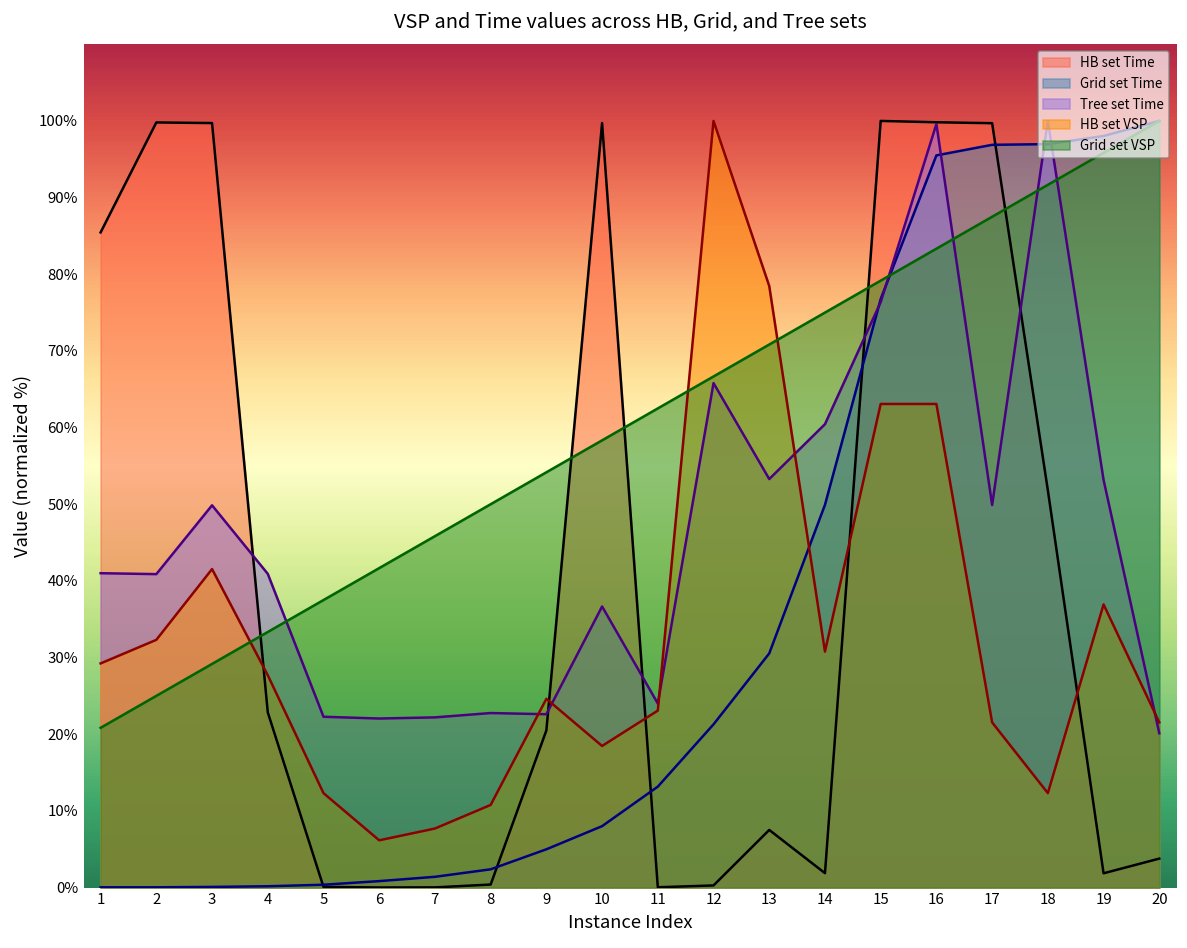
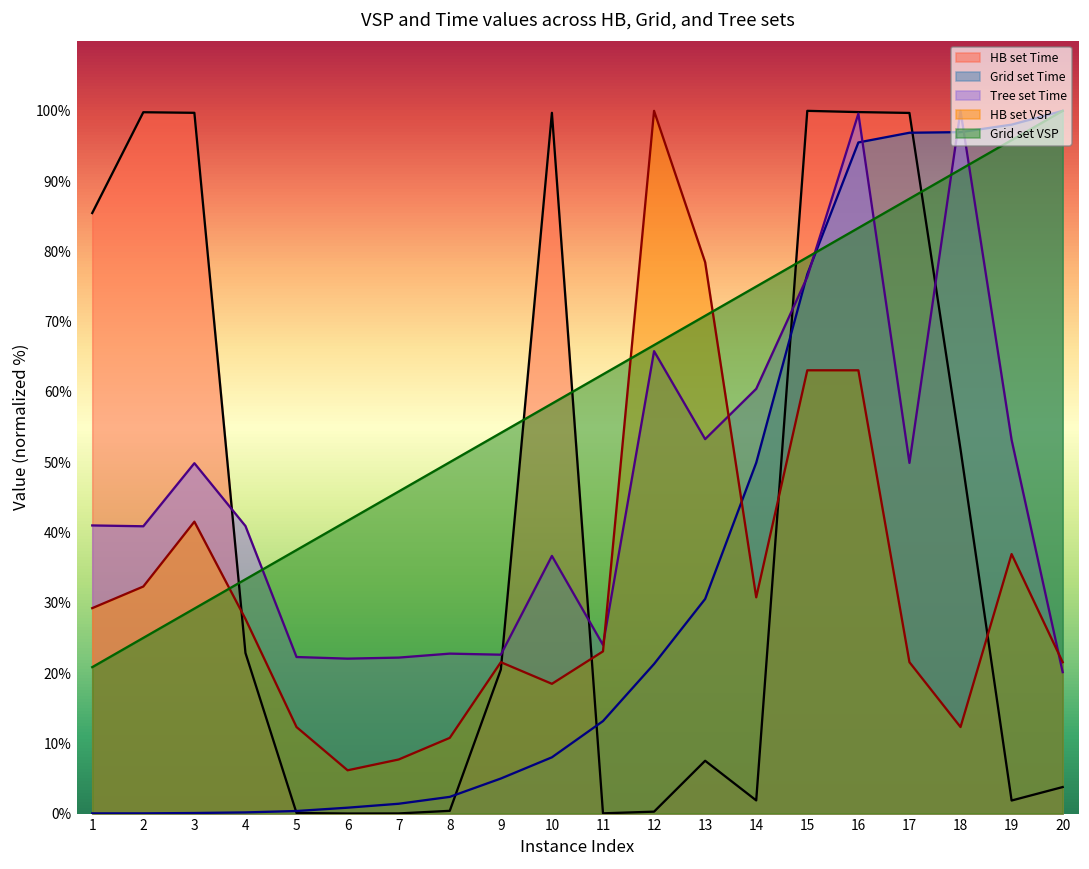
HB set VSP, 9: 25% -> 22%
